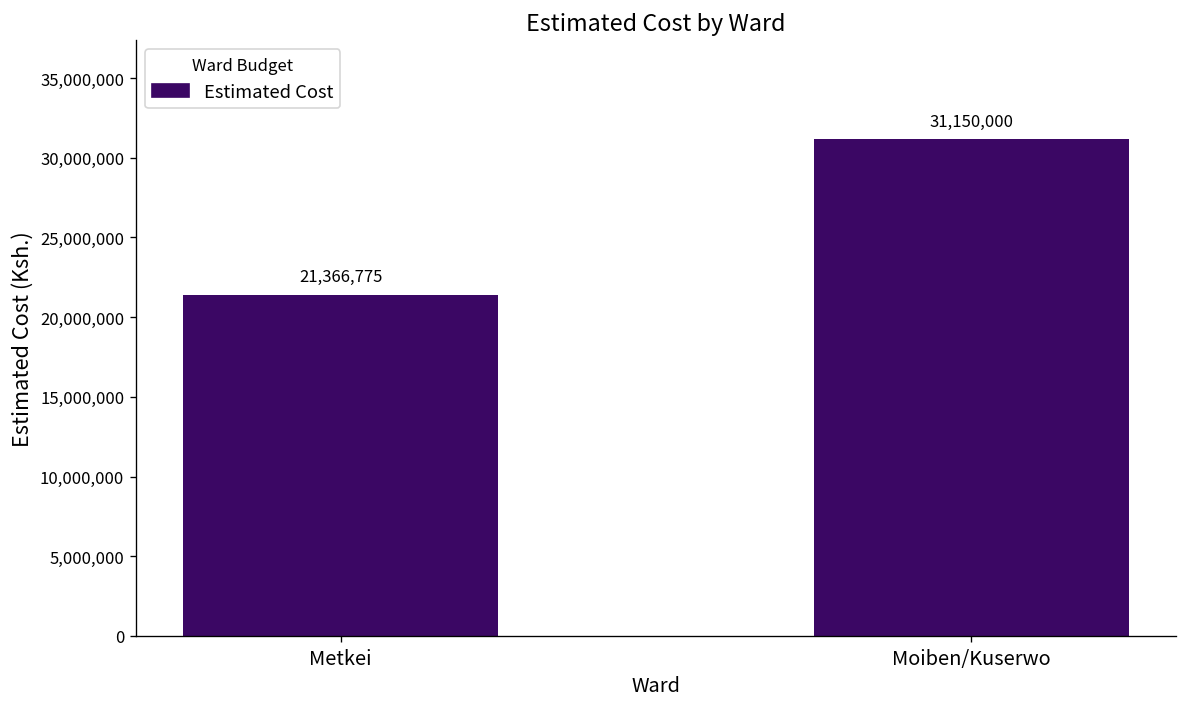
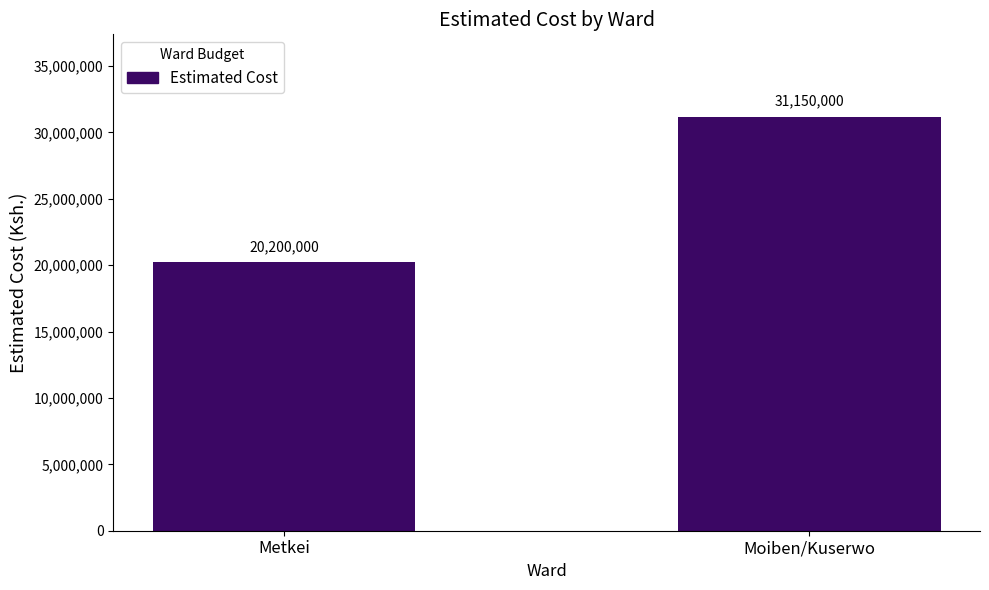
Metkei: 21,366,775 -> 20,200,000
